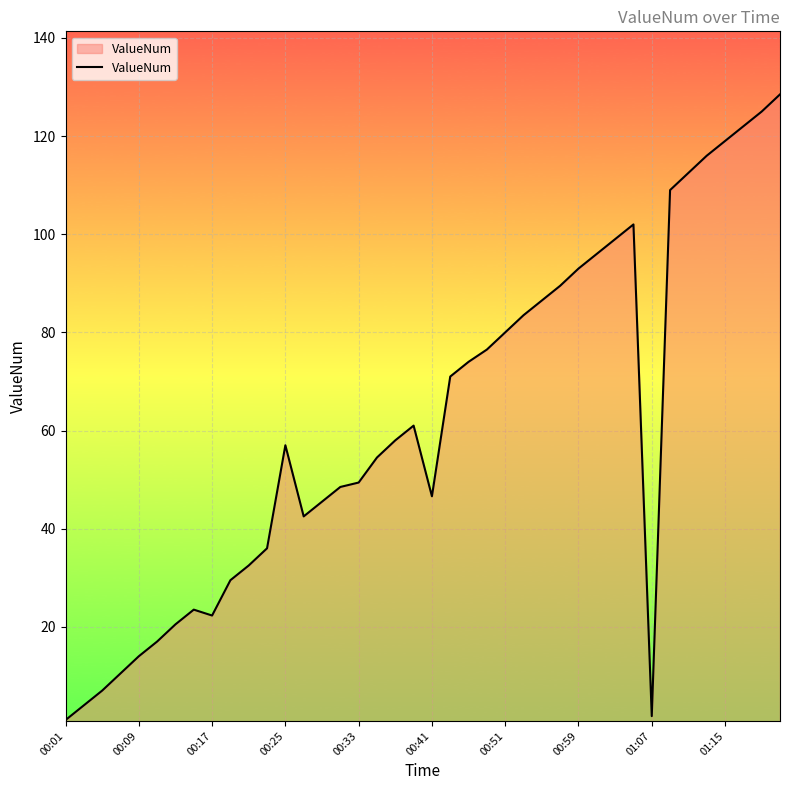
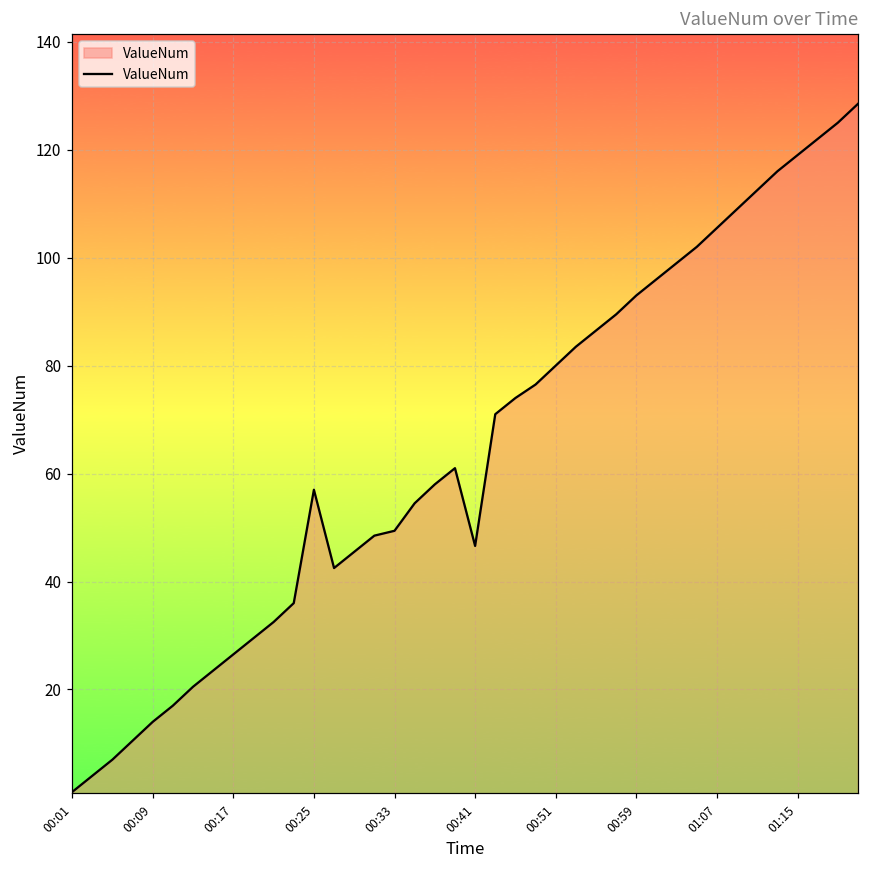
00:17: 22 -> 27
01:07: 2 -> 106
